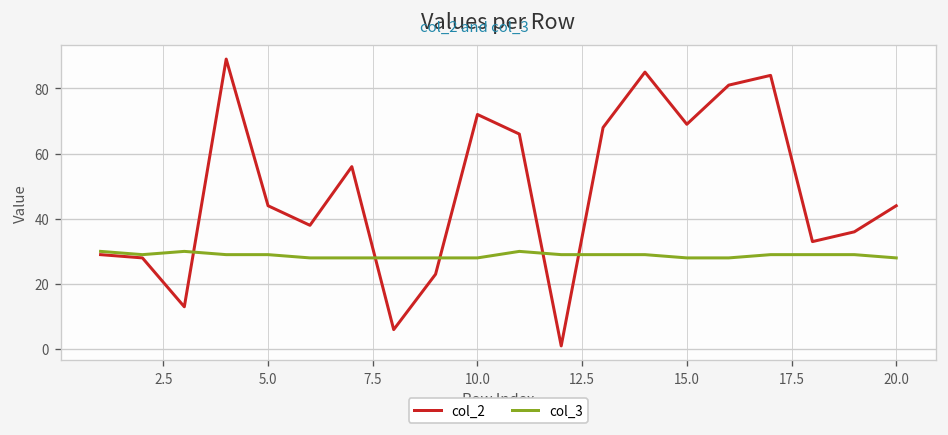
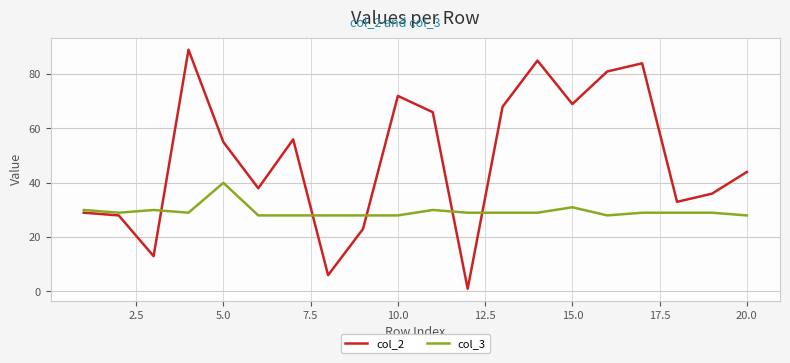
col_2, 5.0: 44 -> 55
col_3, 5.0: 29 -> 40
col_3, 15.0: 28 -> 31
